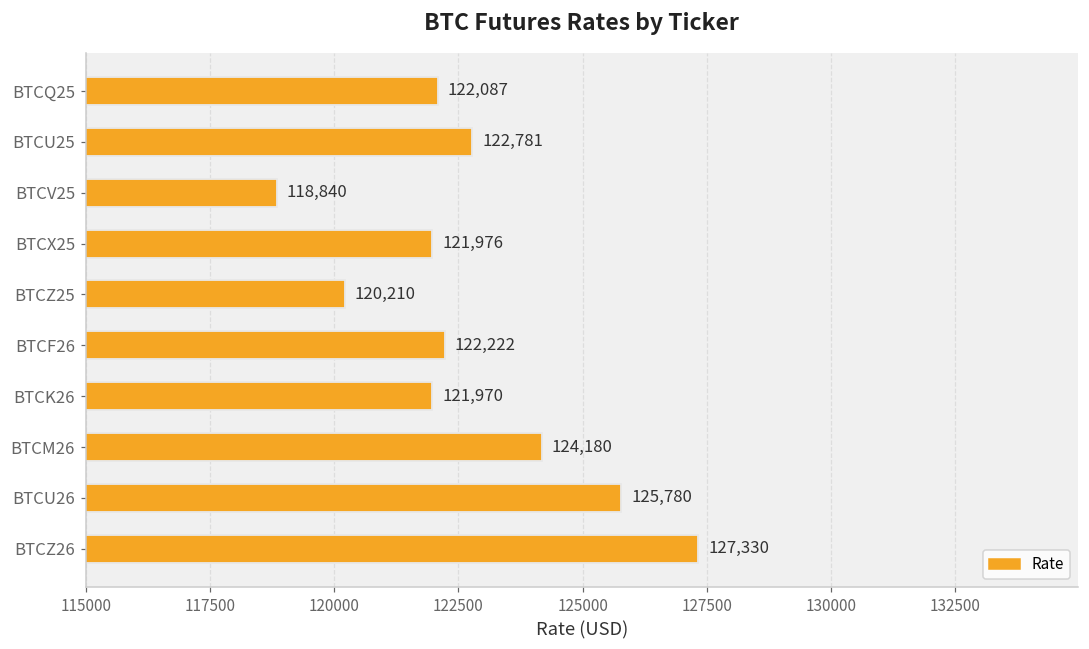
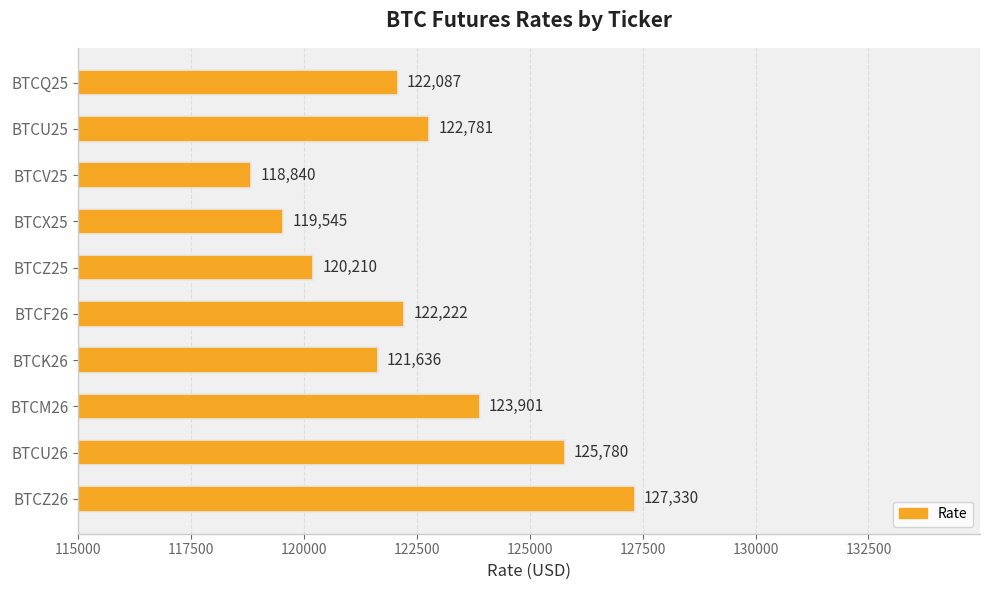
BTCX25: 121,976 -> 119,545
BTCK26: 121,970 -> 121,636
BTCM26: 124,180 -> 123,901
